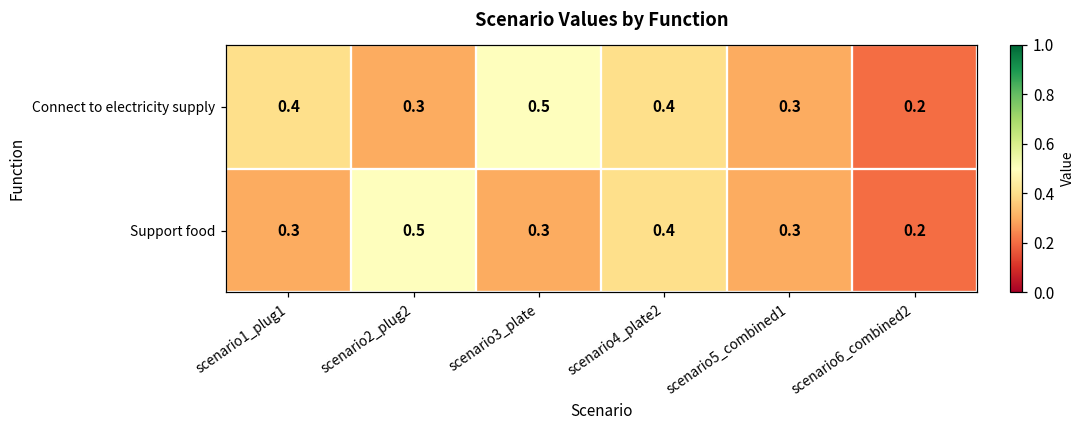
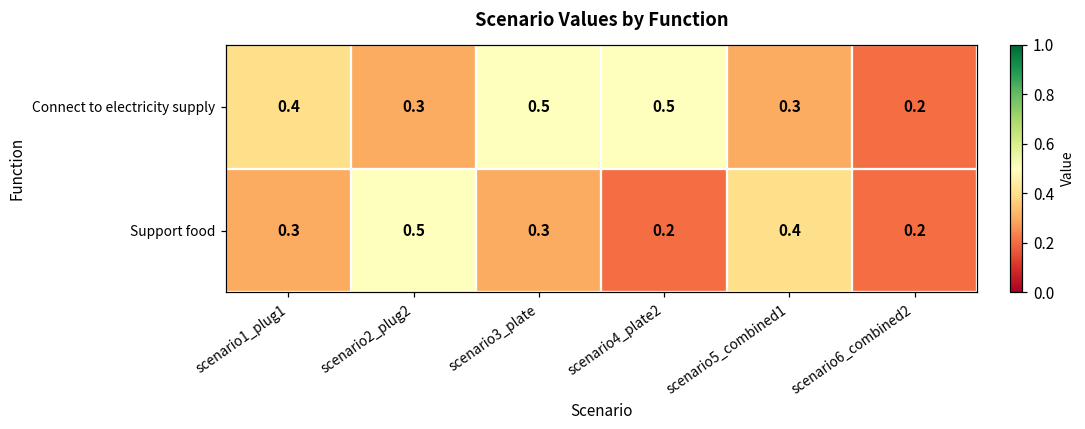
Connect to electricity supply, scenario4_plate2: 0.4 -> 0.5
Support food, scenario4_plate2: 0.4 -> 0.2
Support food, scenario5_combined1: 0.3 -> 0.4
